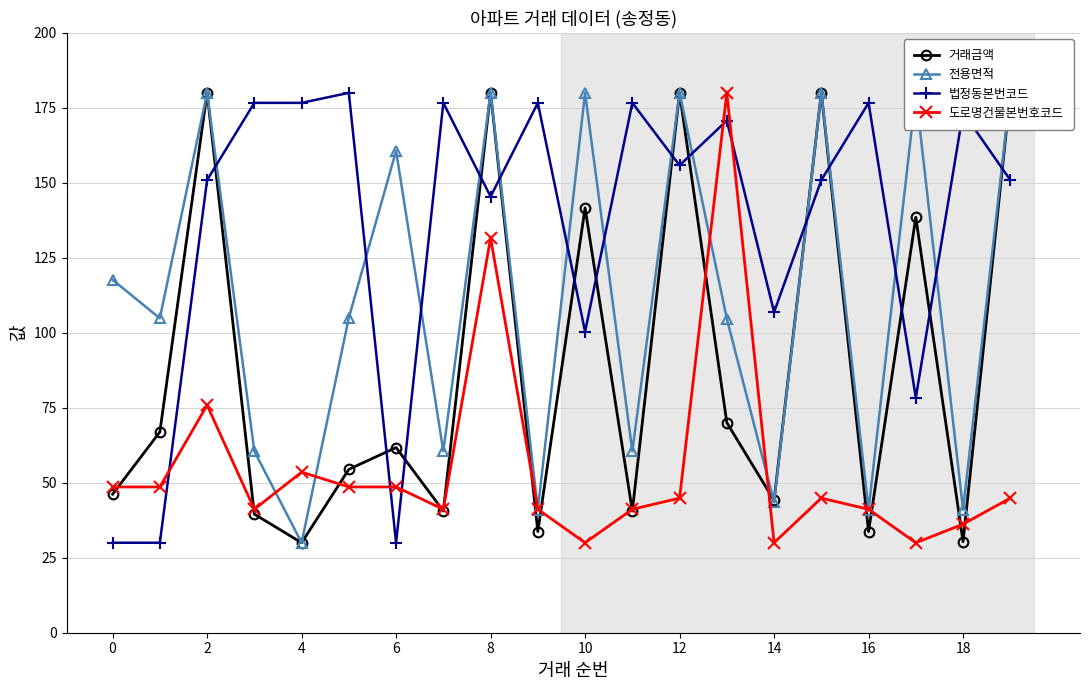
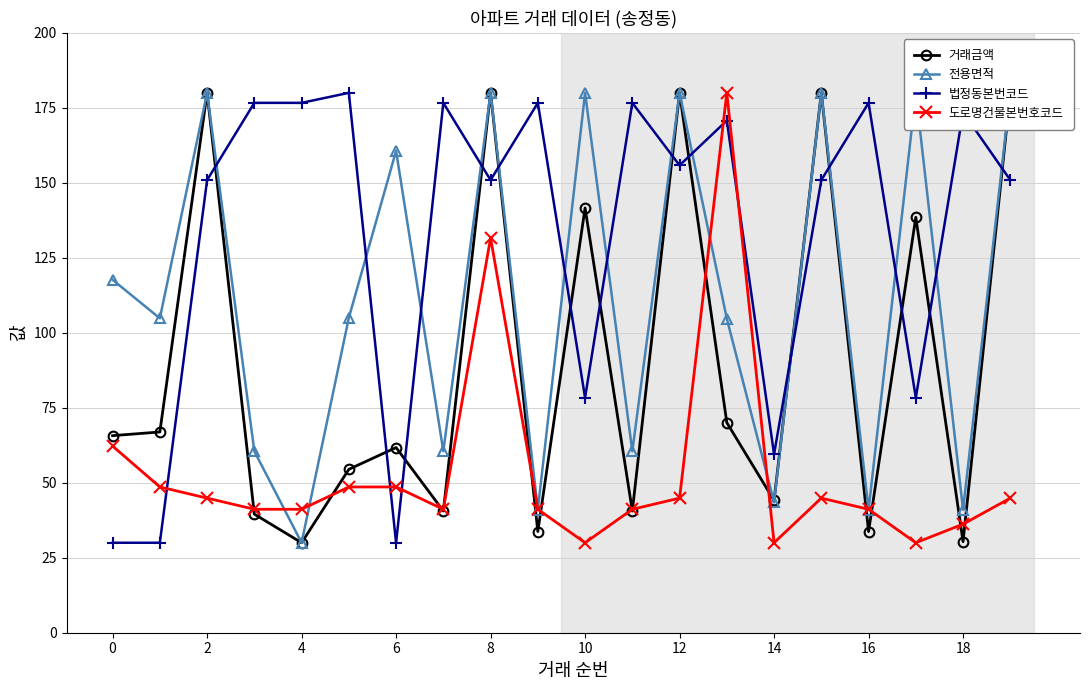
거래금액, 0: 46 -> 66
도로명건물본번호코드, 0: 49 -> 62
도로명건물본번호코드, 2: 76 -> 45
도로명건물본번호코드, 4: 54 -> 41
법정동본번코드, 8: 145 -> 151
법정동본번코드, 10: 100 -> 78
법정동본번코드, 14: 107 -> 59
